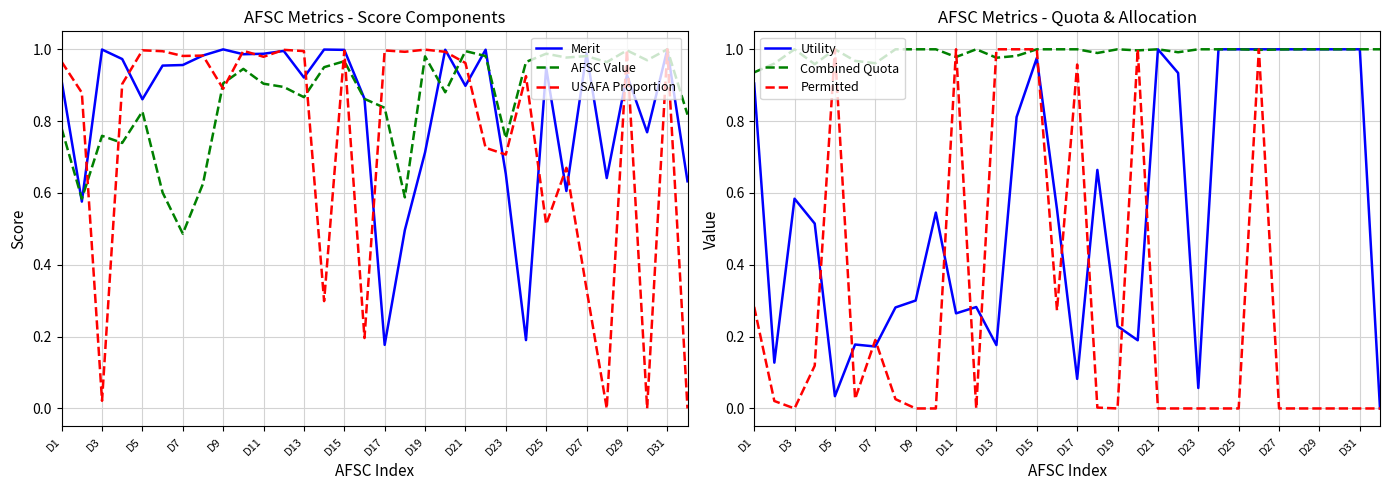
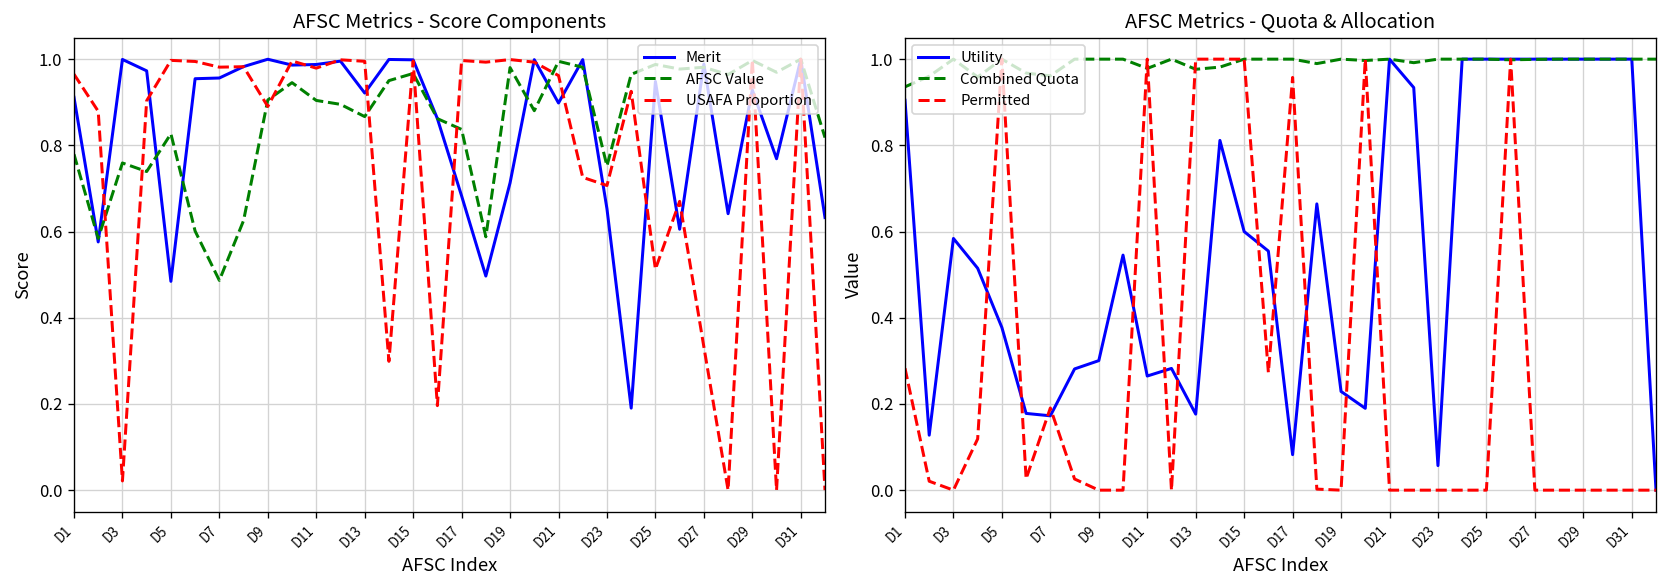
AFSC Metrics - Score Components, Merit, D5: 0.86 -> 0.48
AFSC Metrics - Score Components, Merit, D17: 0.18 -> 0.68
AFSC Metrics - Quota & Allocation, Utility, D5: 0.03 -> 0.38
AFSC Metrics - Quota & Allocation, Utility, D15: 0.98 -> 0.60
